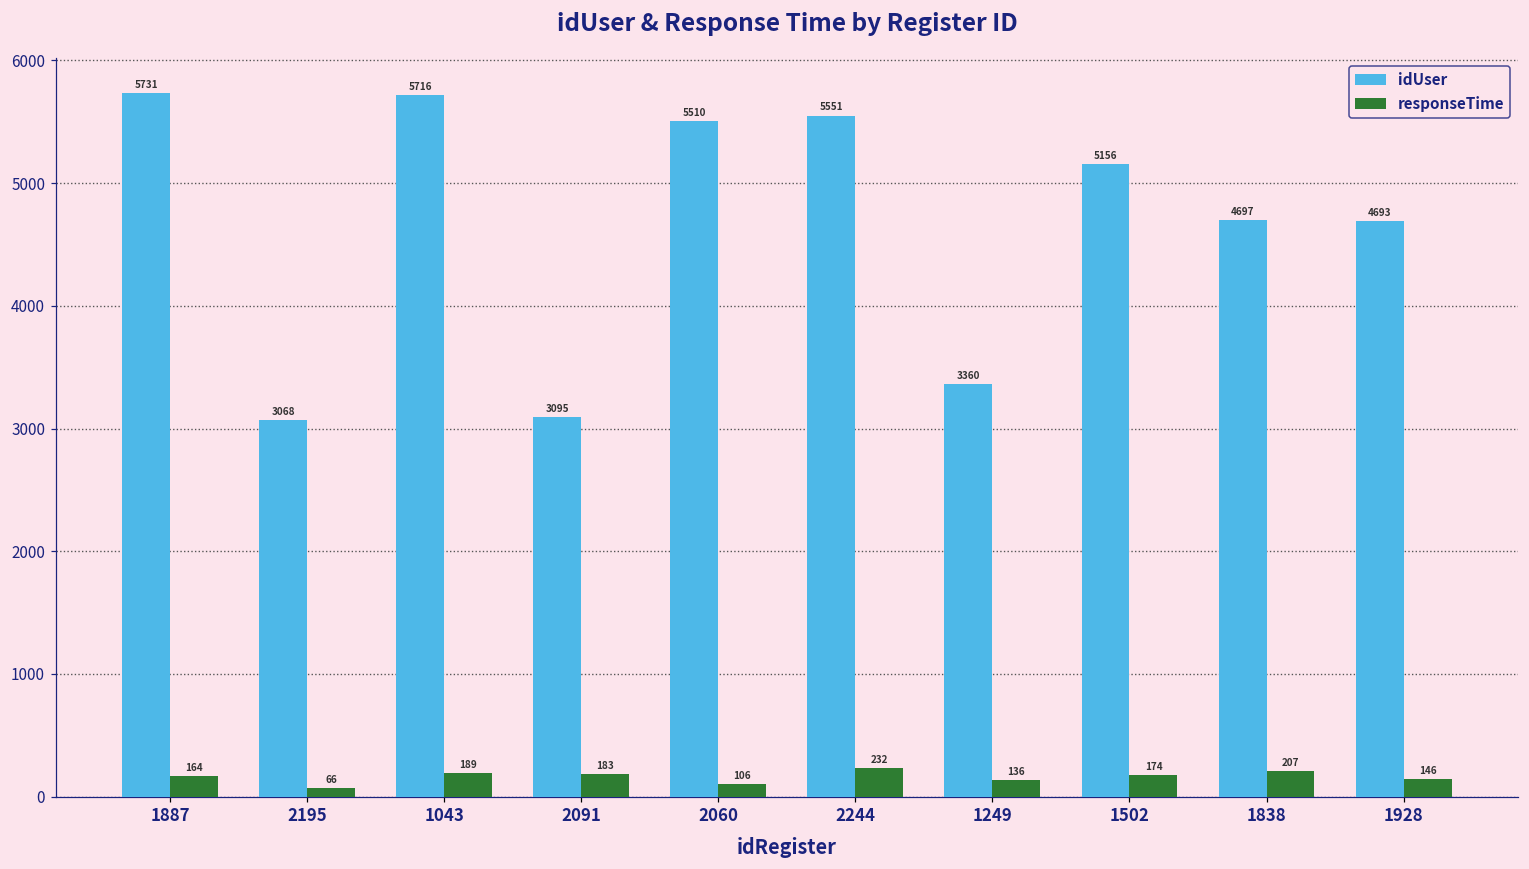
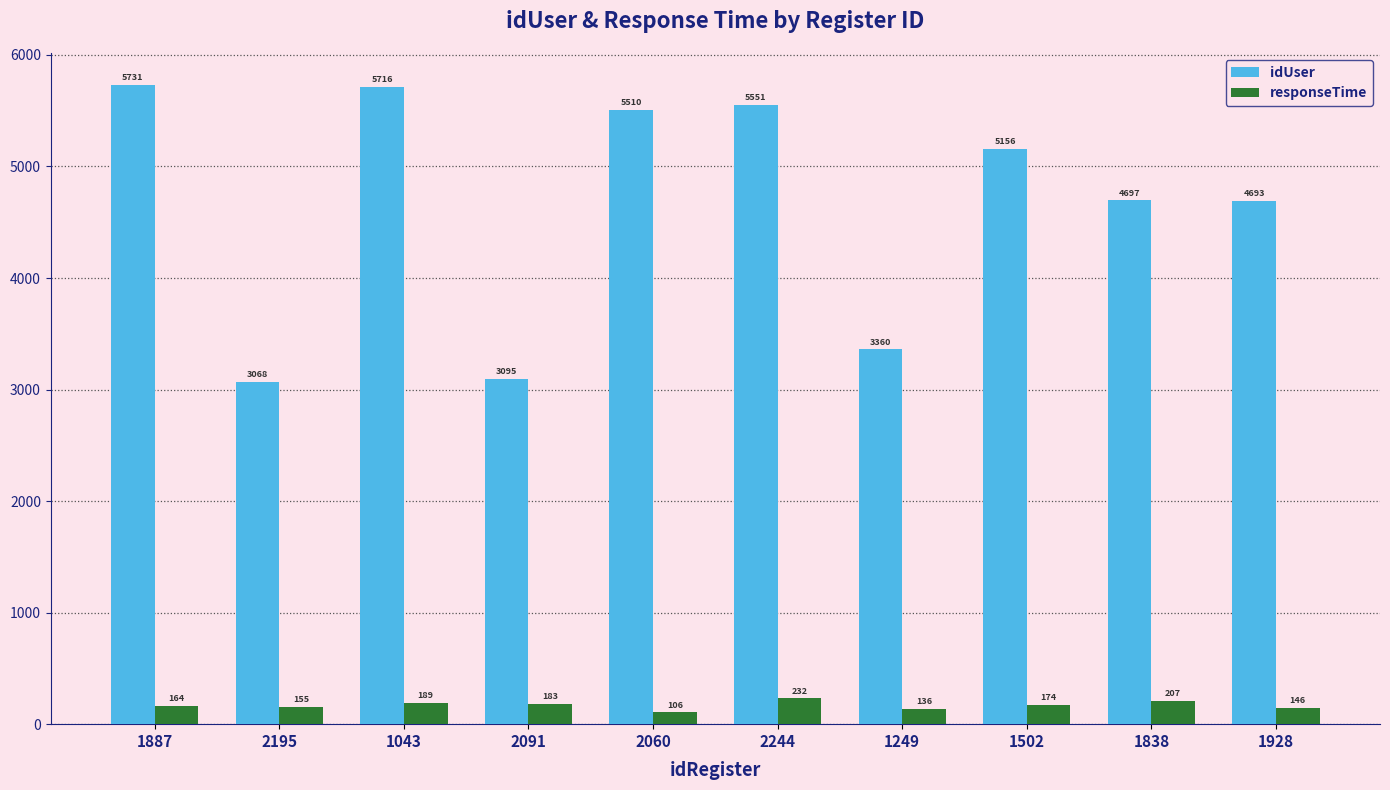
responseTime, 2195: 66 -> 155
